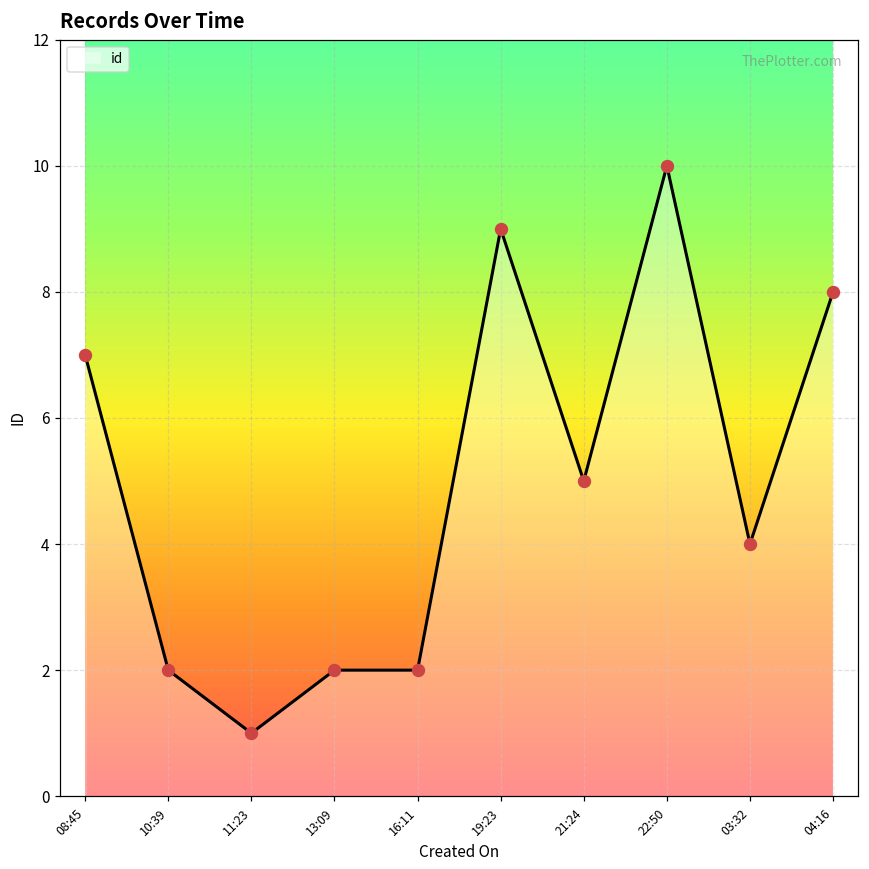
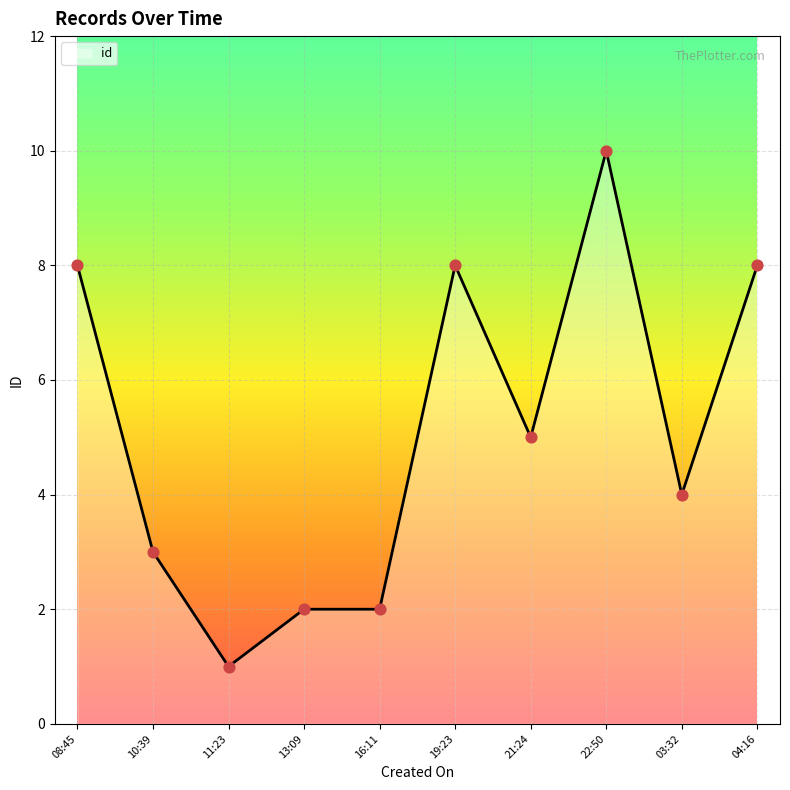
08:45: 7 -> 8
10:39: 2 -> 3
19:23: 9 -> 8
